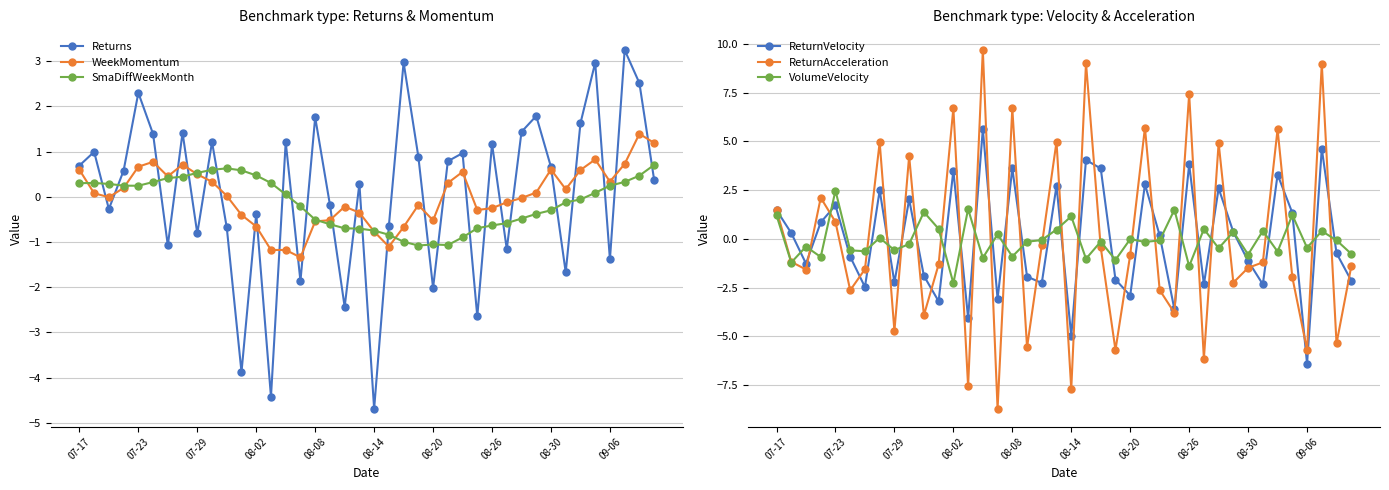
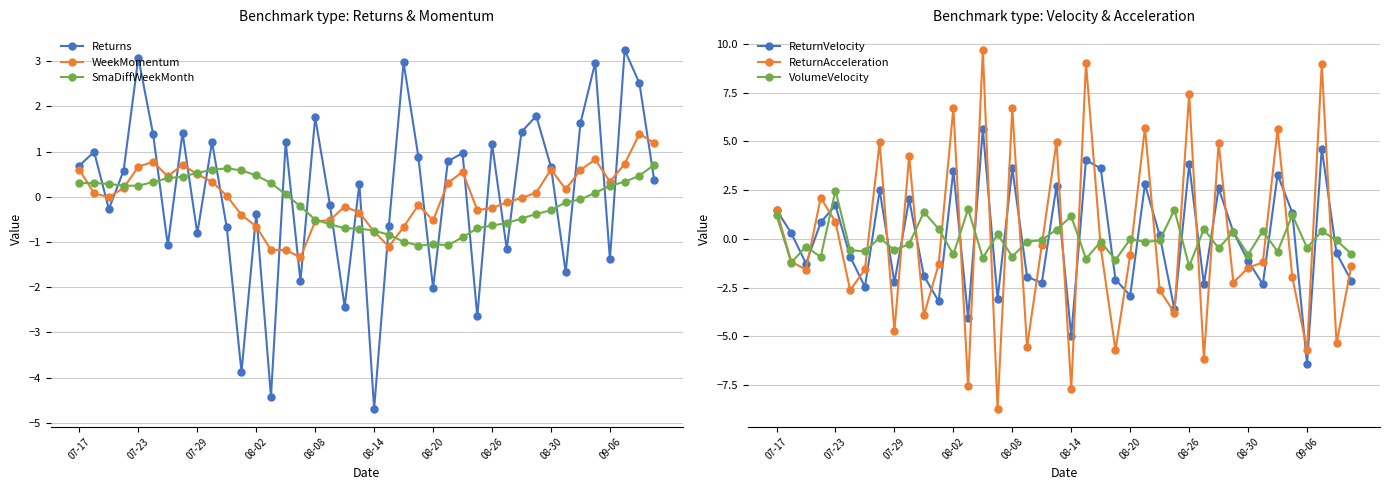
Benchmark type: Returns & Momentum, Returns, 07-23: 2.3 -> 3.1
Benchmark type: Velocity & Acceleration, VolumeVelocity, 08-02: -2.3 -> -0.8
